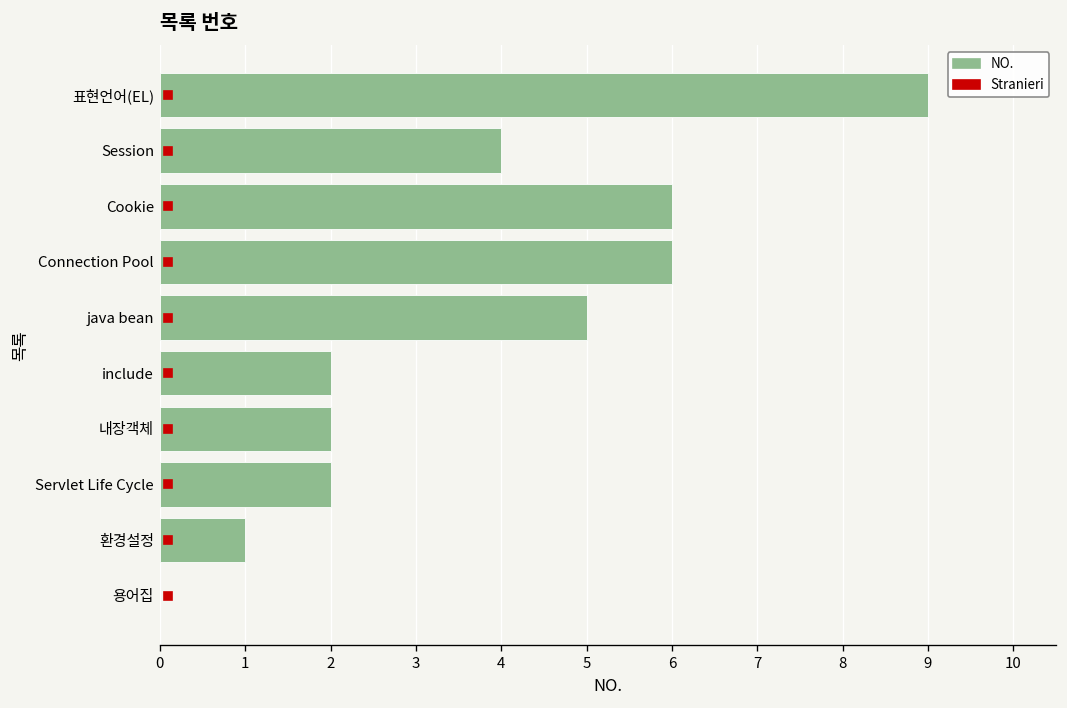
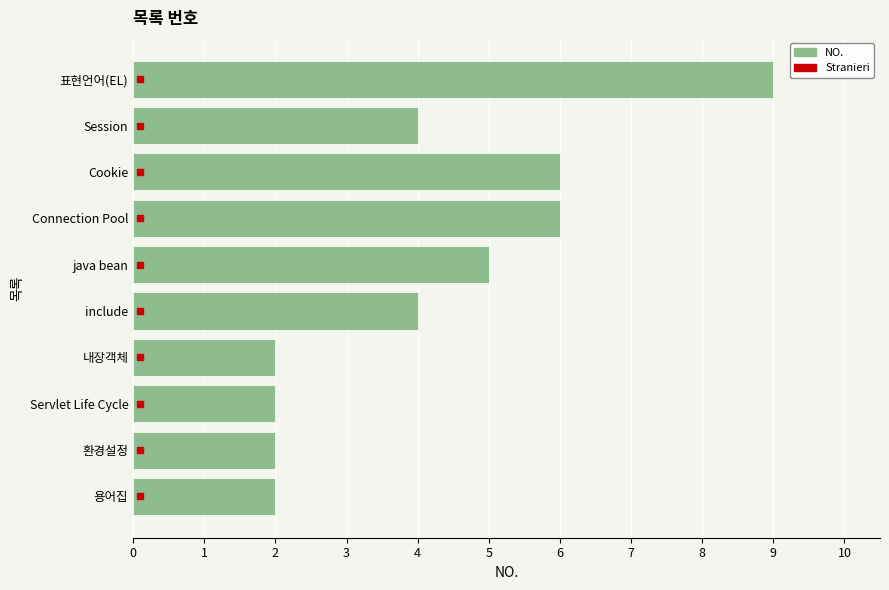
NO., include: 2 -> 4
NO., 환경설정: 1 -> 2
NO., 용어집: 0 -> 2
